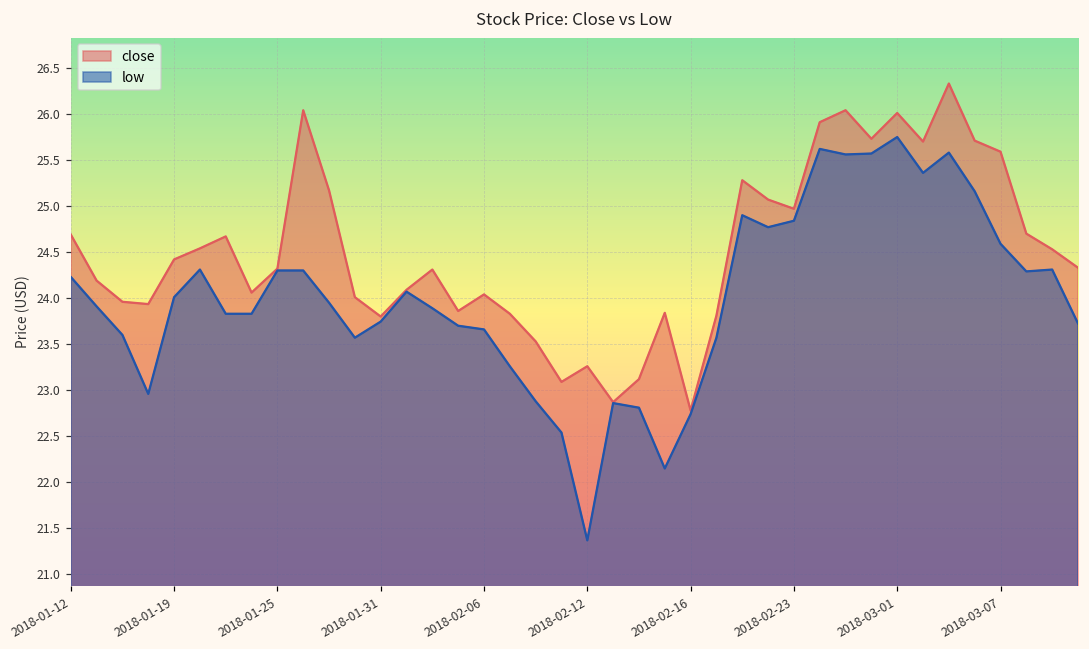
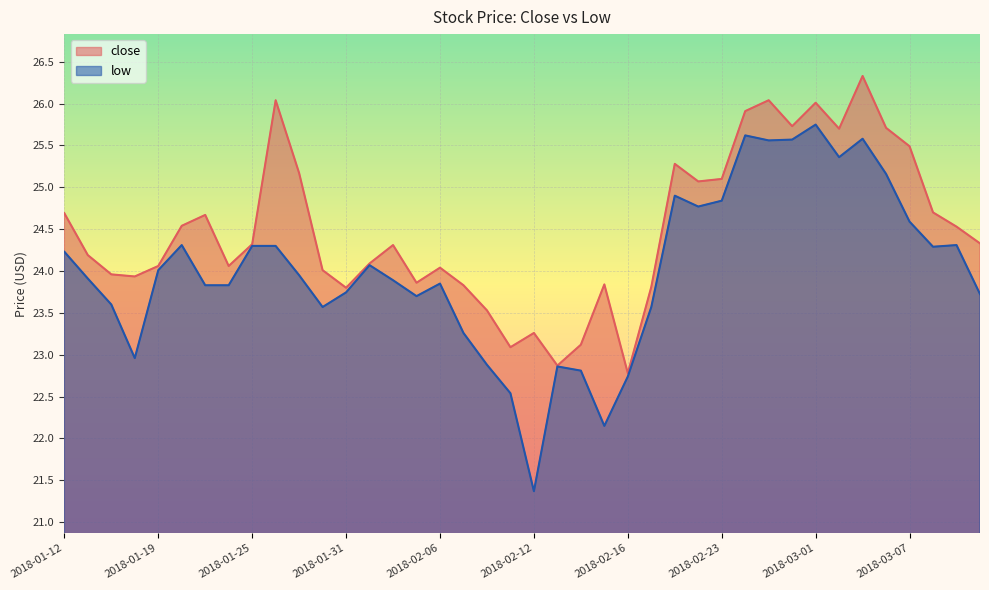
close, 2018-01-19: 24.4 -> 24.1
low, 2018-02-06: 23.7 -> 23.9
close, 2018-02-23: 25.0 -> 25.1
close, 2018-03-07: 25.6 -> 25.5
